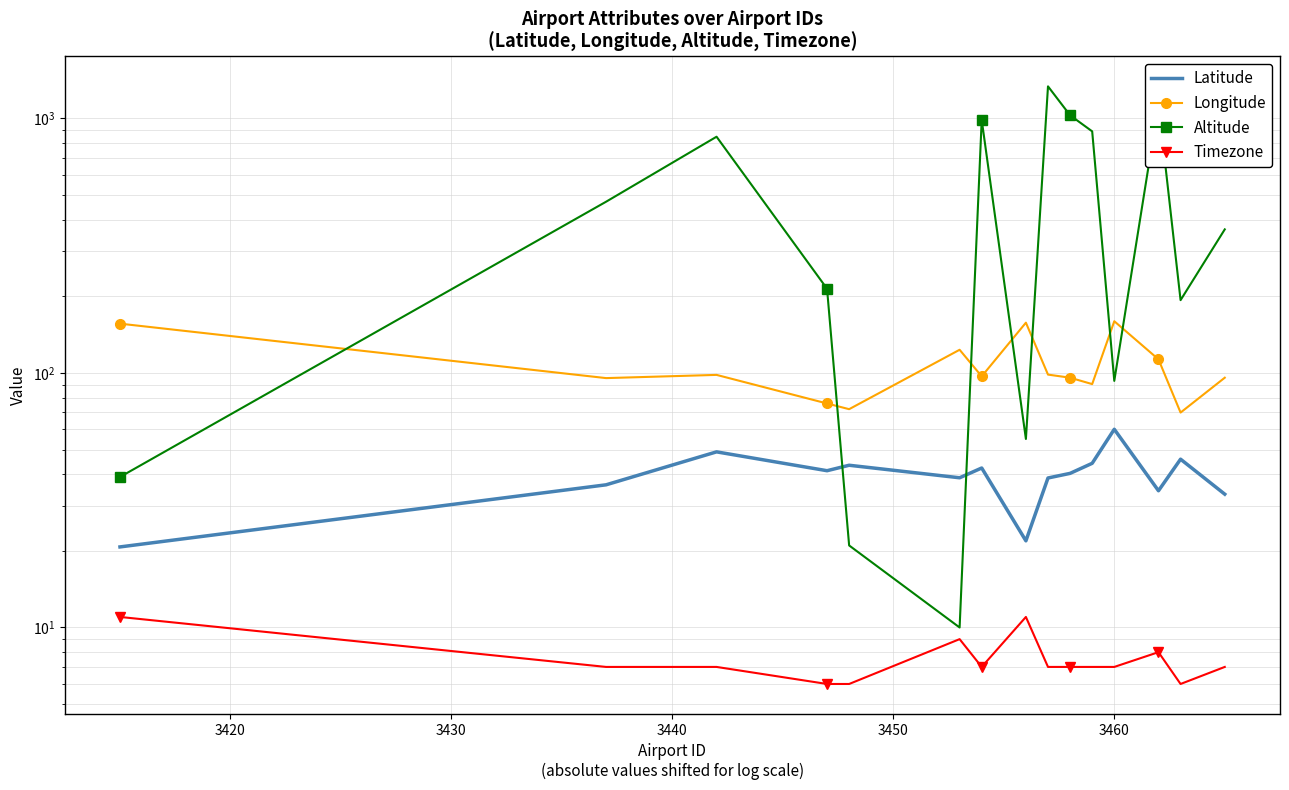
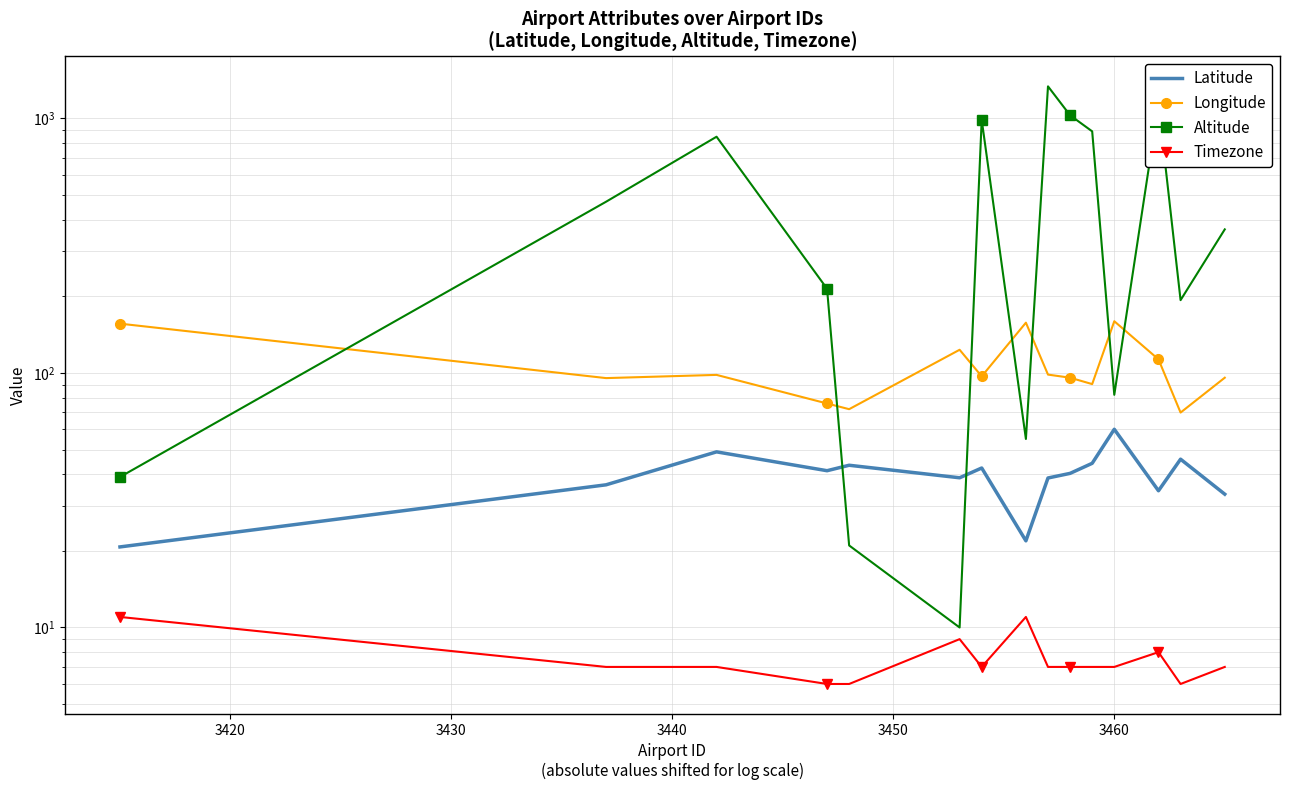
Altitude, 3460: 93 -> 82
